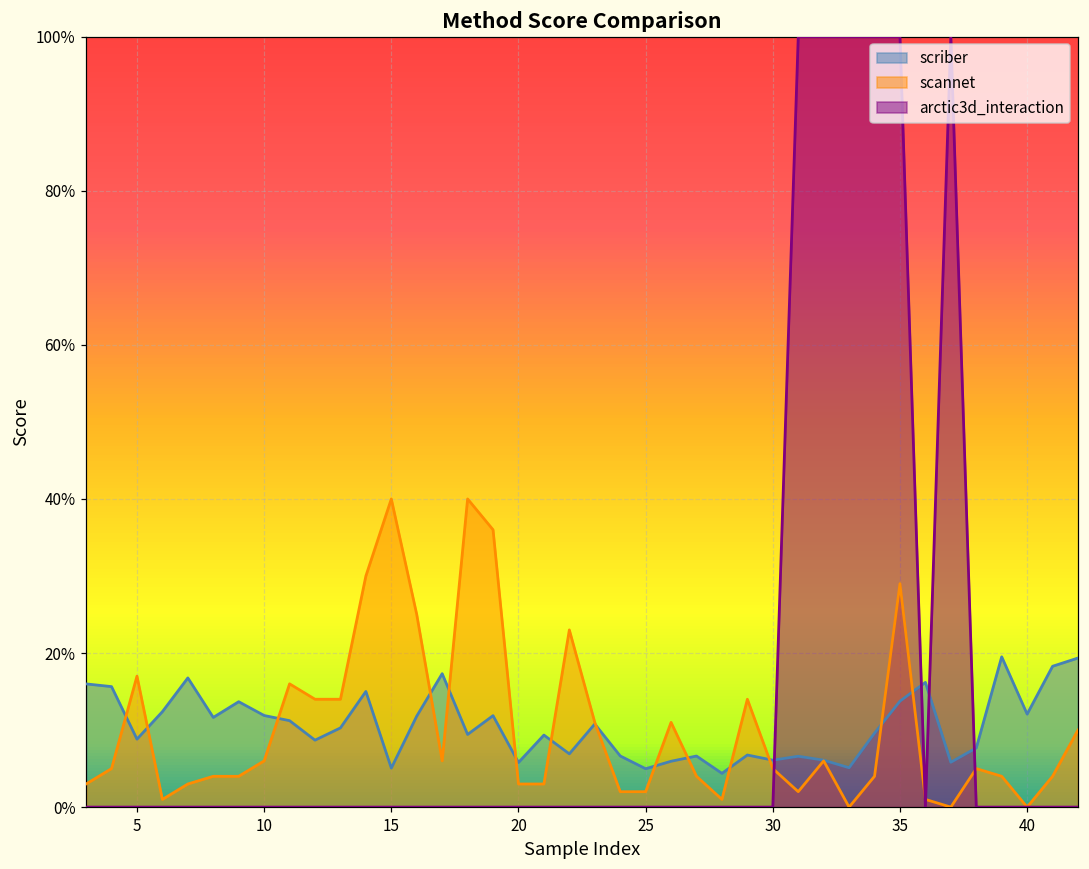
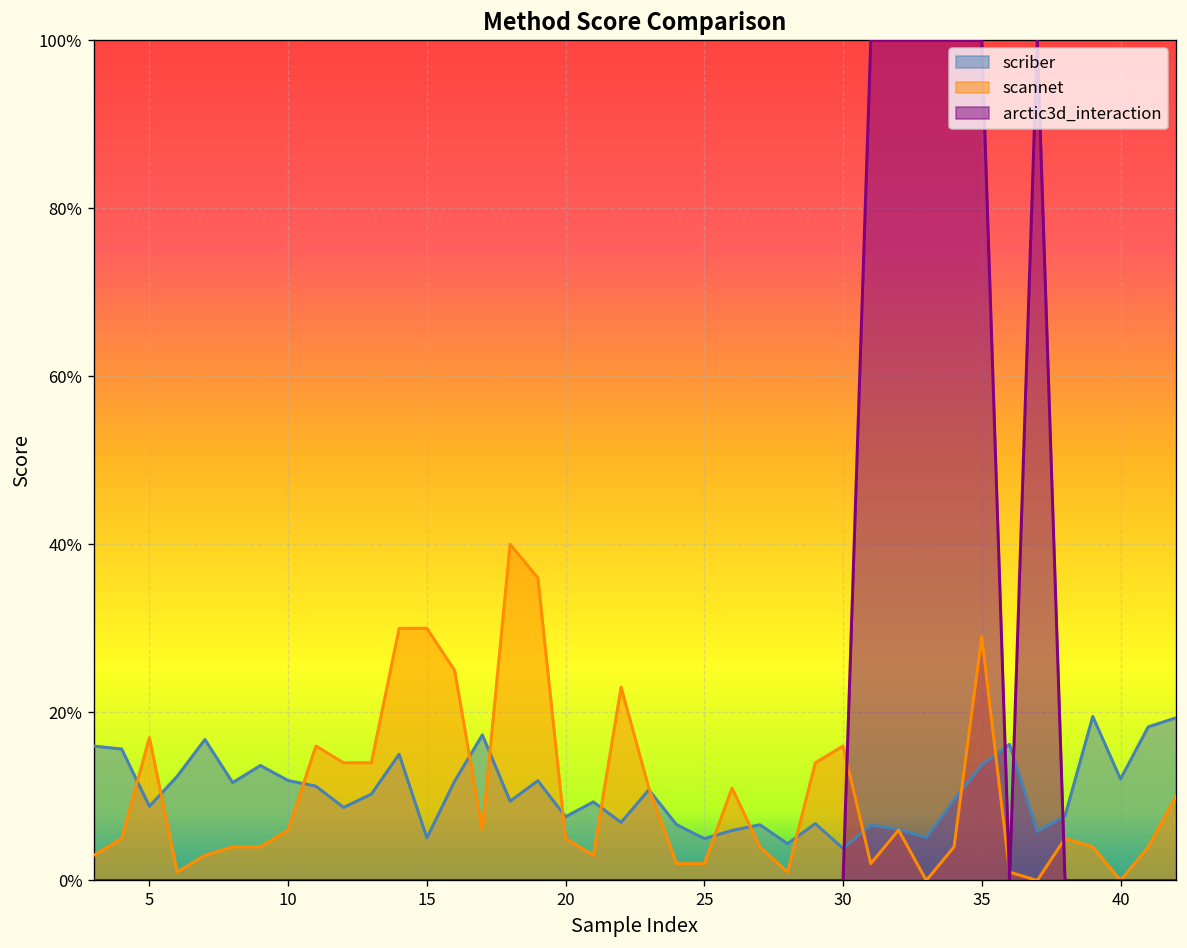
scannet, 15: 40% -> 30%
scriber, 20: 6% -> 8%
scannet, 20: 3% -> 5%
scriber, 30: 6% -> 4%
scannet, 30: 5% -> 16%
